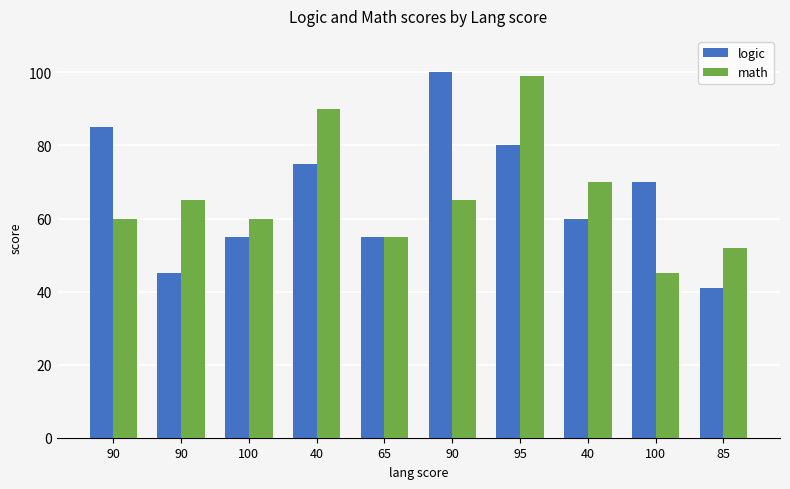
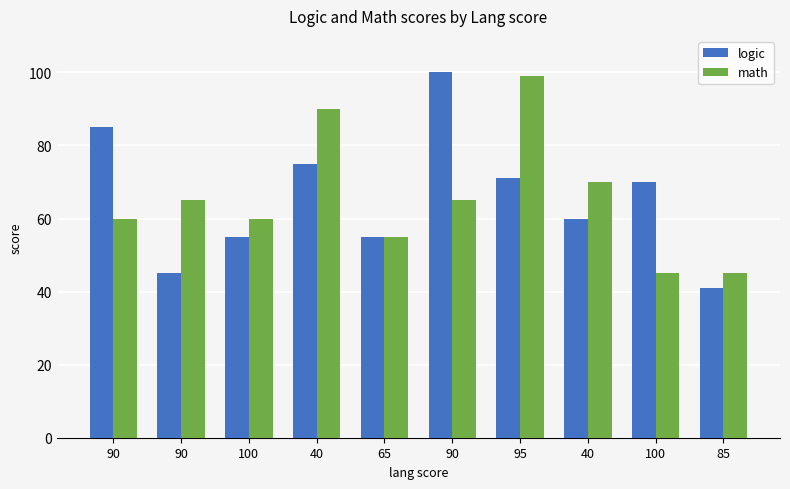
logic, 95: 80 -> 71
math, 85: 52 -> 45
